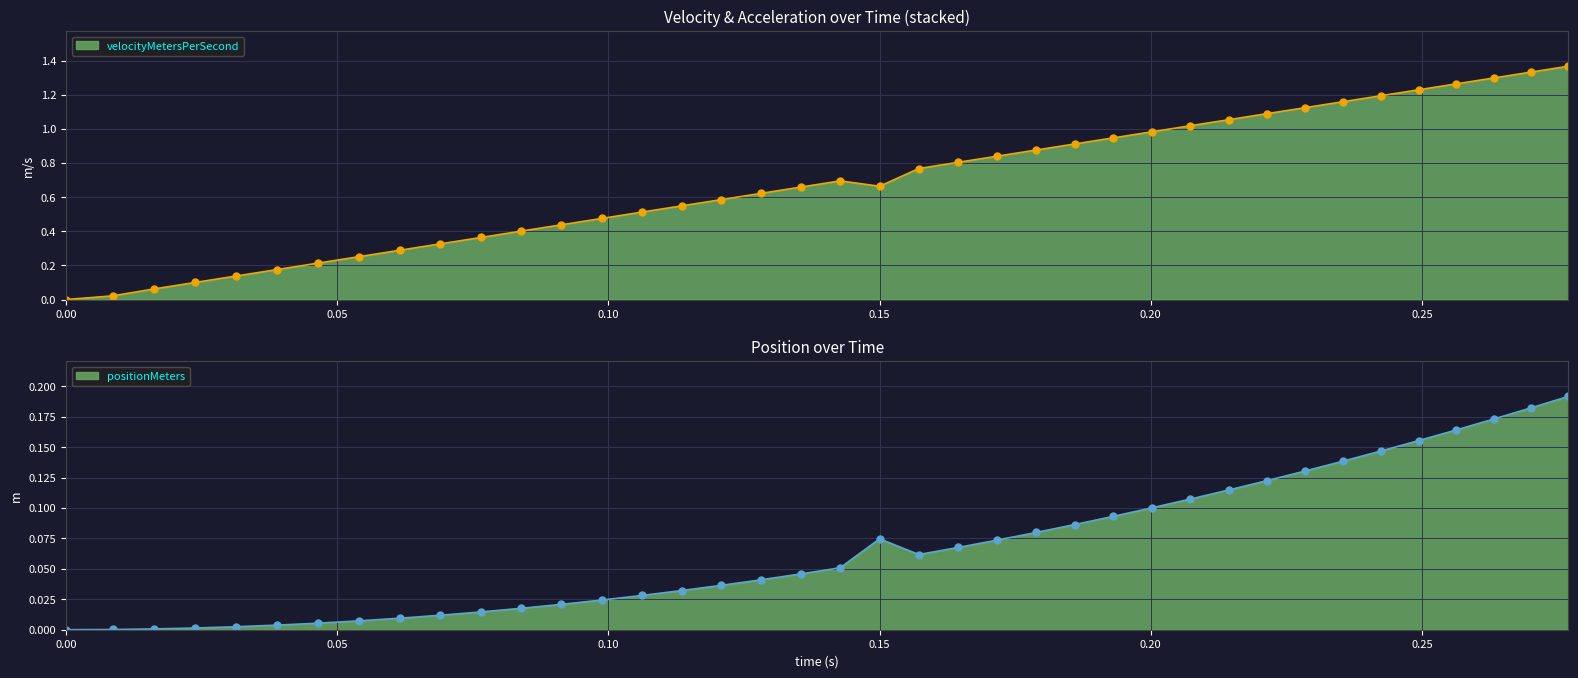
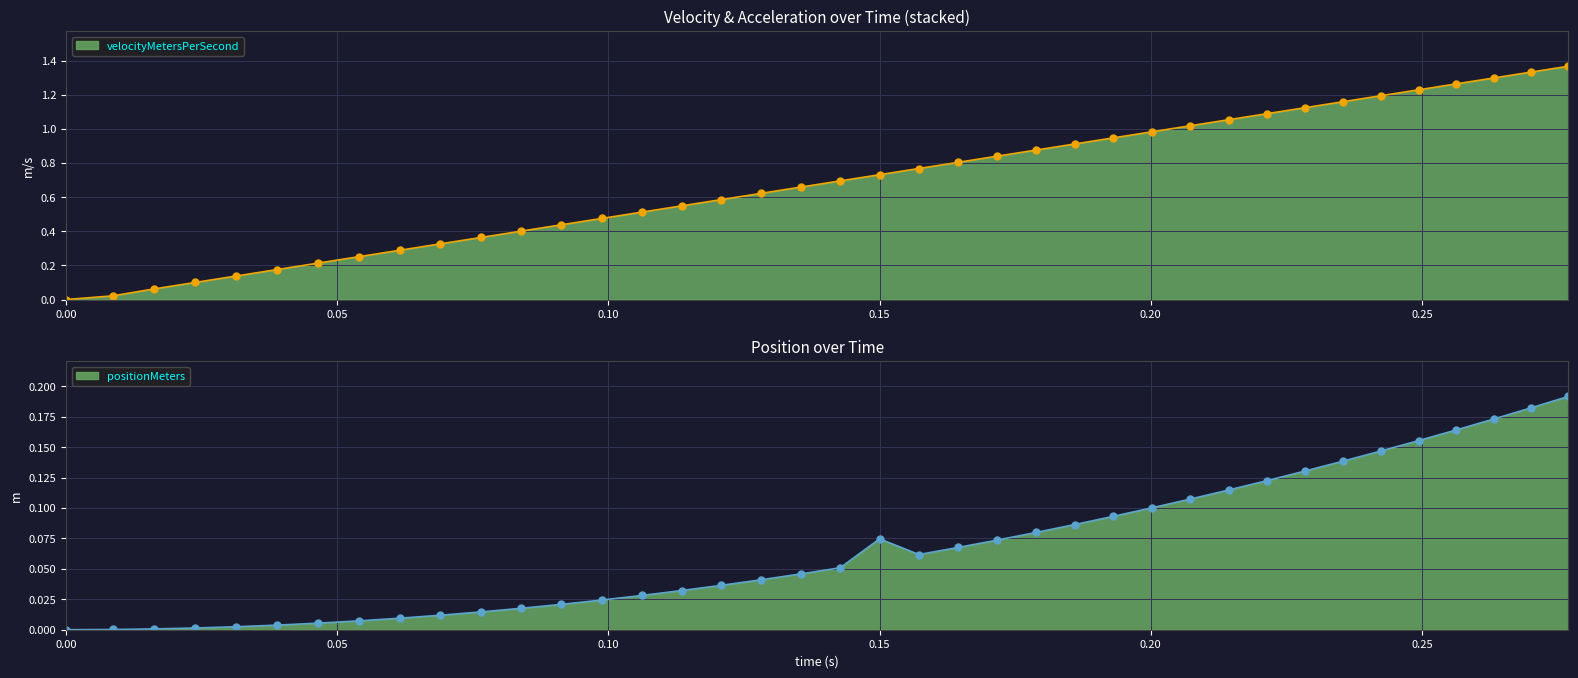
Velocity & Acceleration over Time (stacked), 0.15: 0.66 -> 0.73
